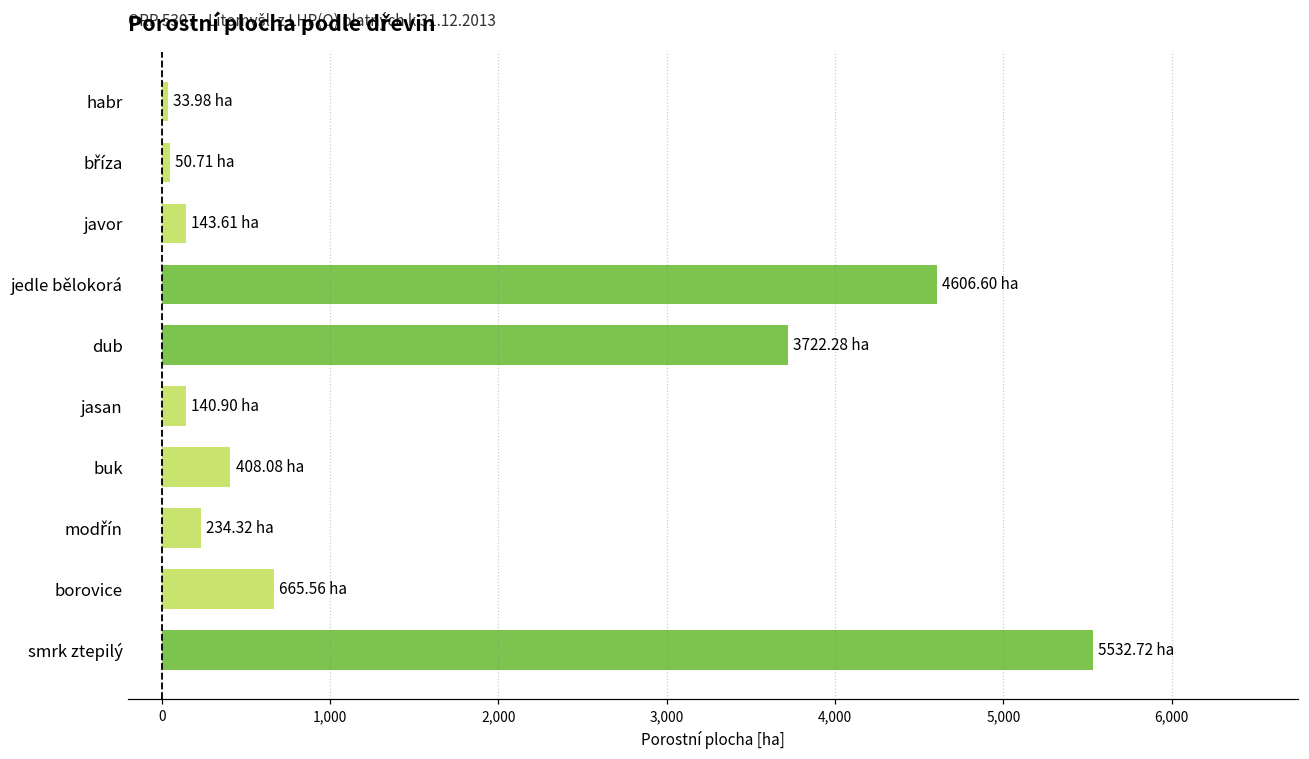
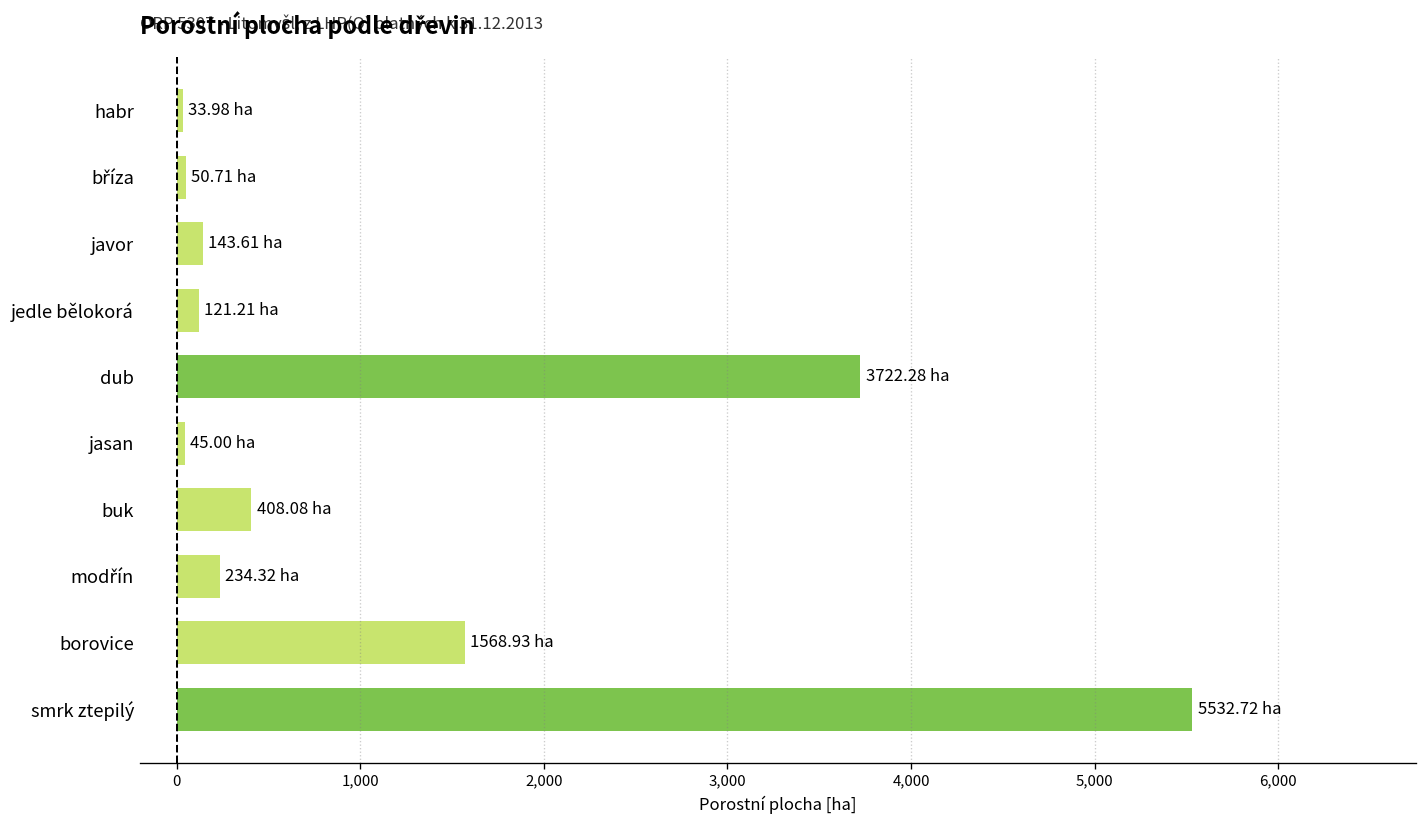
jedle bělokorá: 4606.60 -> 121.21
jasan: 140.90 -> 45.00
borovice: 665.56 -> 1568.93
